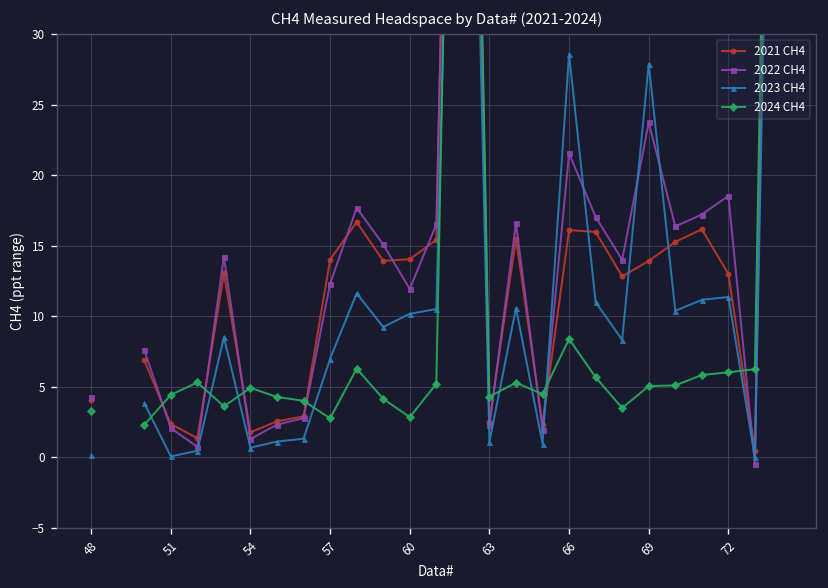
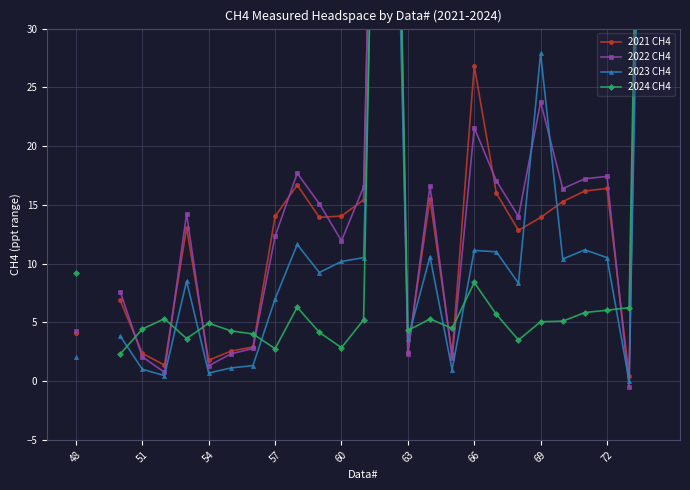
2023 CH4, 48: 0.2 -> 2.0
2024 CH4, 48: 3.3 -> 9.2
2023 CH4, 51: 0.1 -> 1.0
2023 CH4, 63: 1.1 -> 3.6
2021 CH4, 66: 16.1 -> 26.8
2023 CH4, 66: 28.6 -> 11.1
2021 CH4, 72: 13.0 -> 16.4
2022 CH4, 72: 18.5 -> 17.4
2023 CH4, 72: 11.4 -> 10.5
